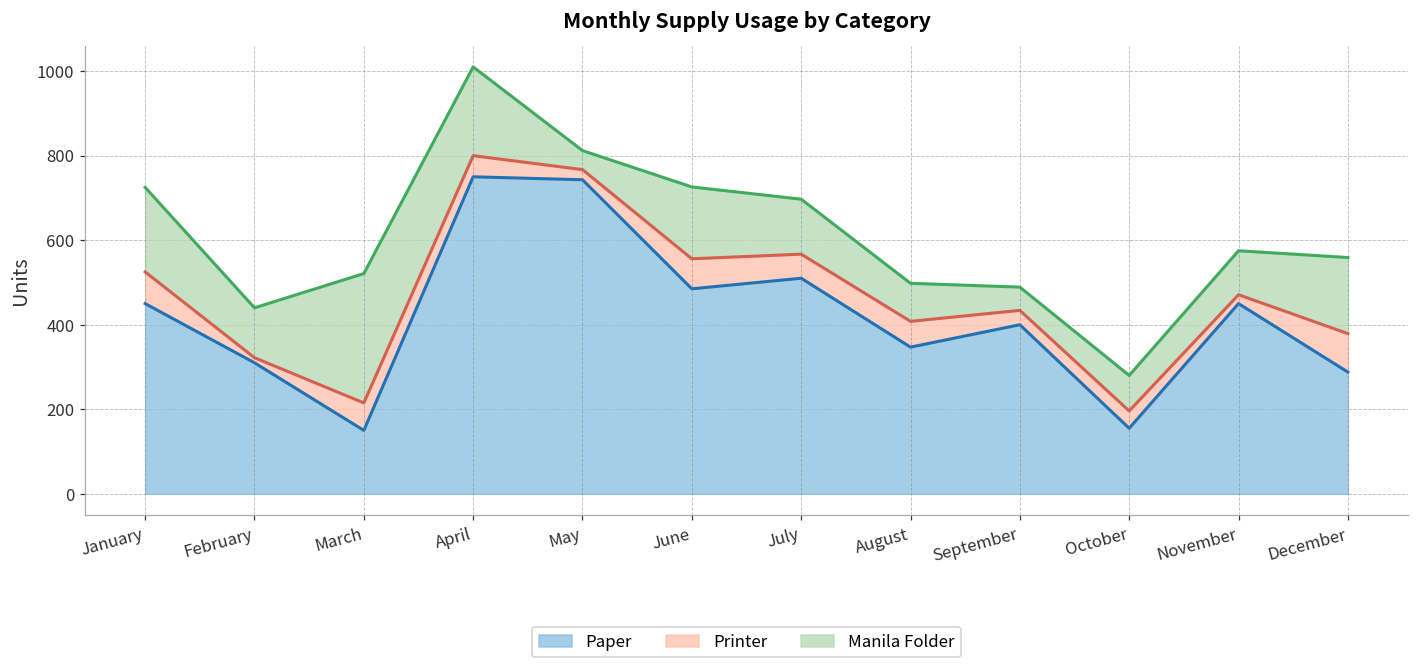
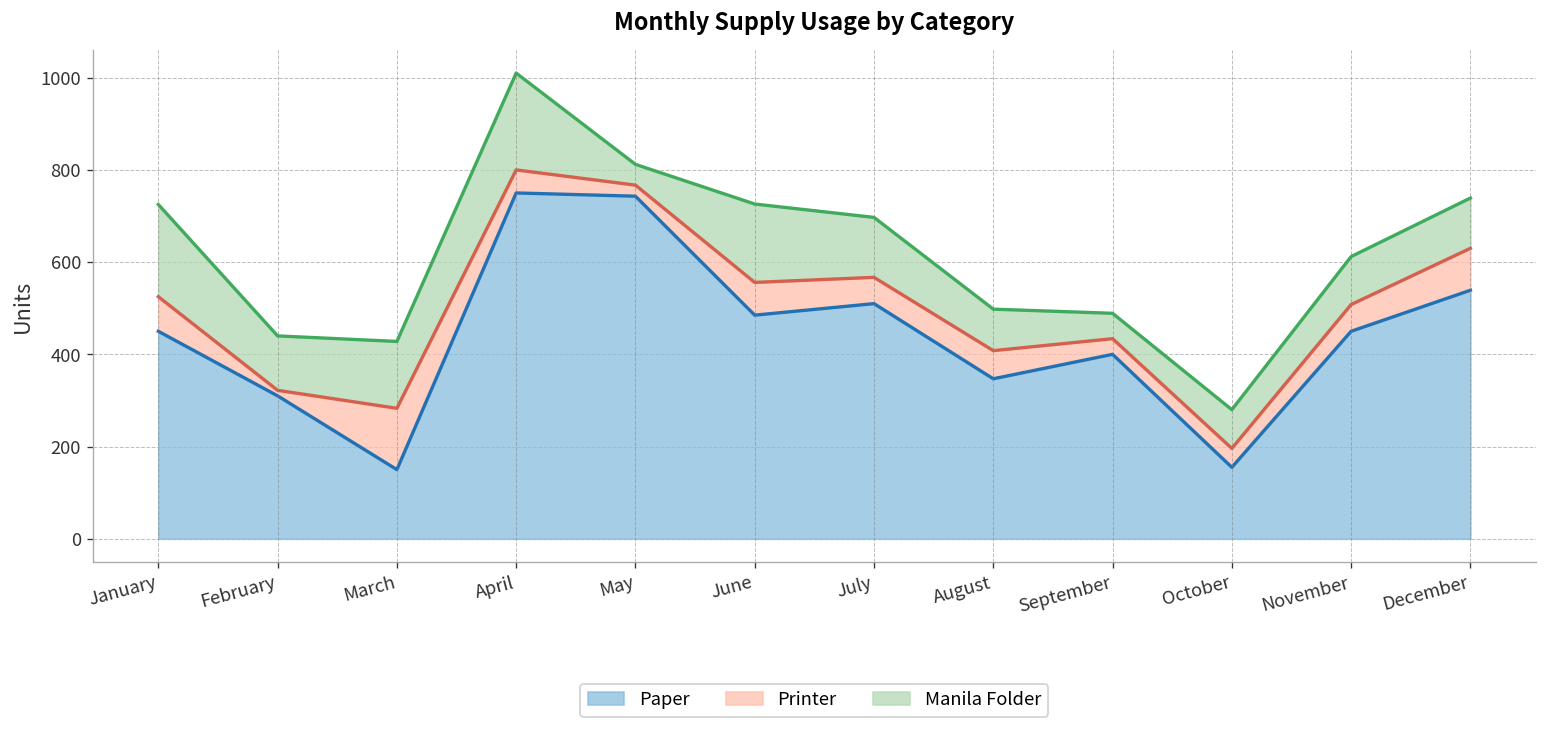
Printer, March: 70 -> 130
Manila Folder, March: 310 -> 150
Printer, November: 20 -> 60
Paper, December: 290 -> 540
Manila Folder, December: 180 -> 110
